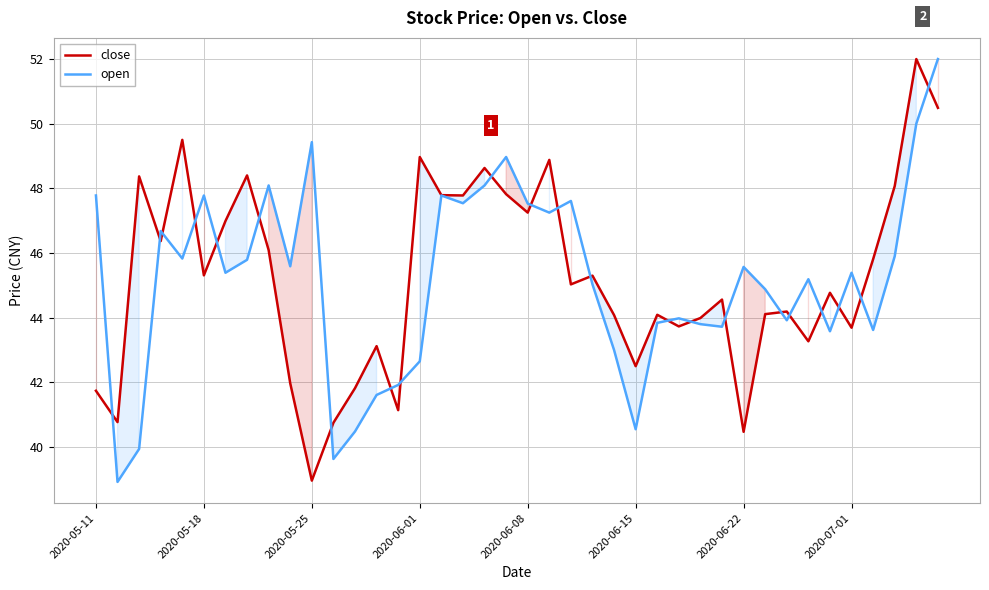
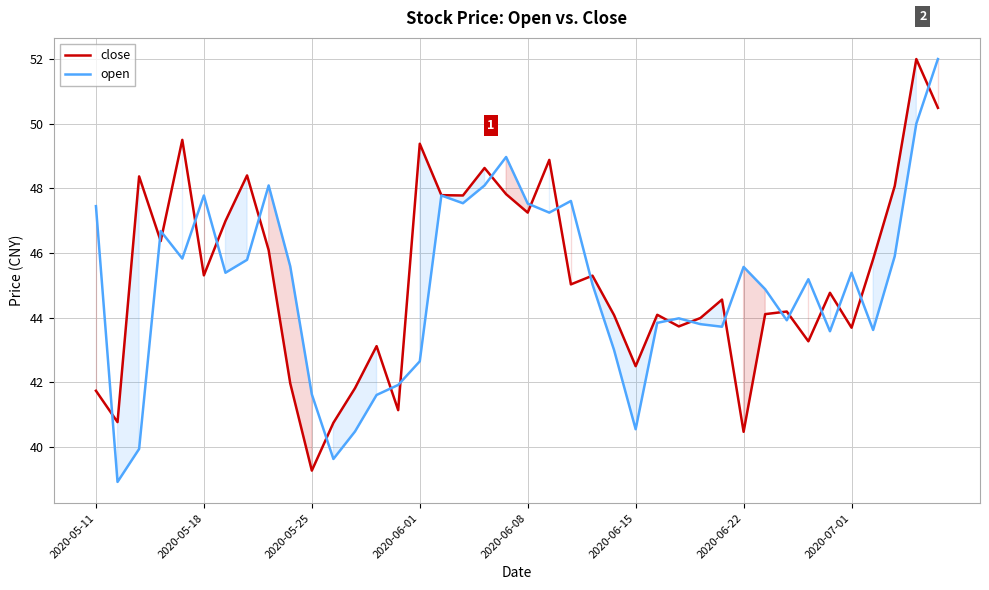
open, 2020-05-11: 47.8 -> 47.5
close, 2020-05-25: 39.0 -> 39.3
open, 2020-05-25: 49.4 -> 41.6
close, 2020-06-01: 49.0 -> 49.4
